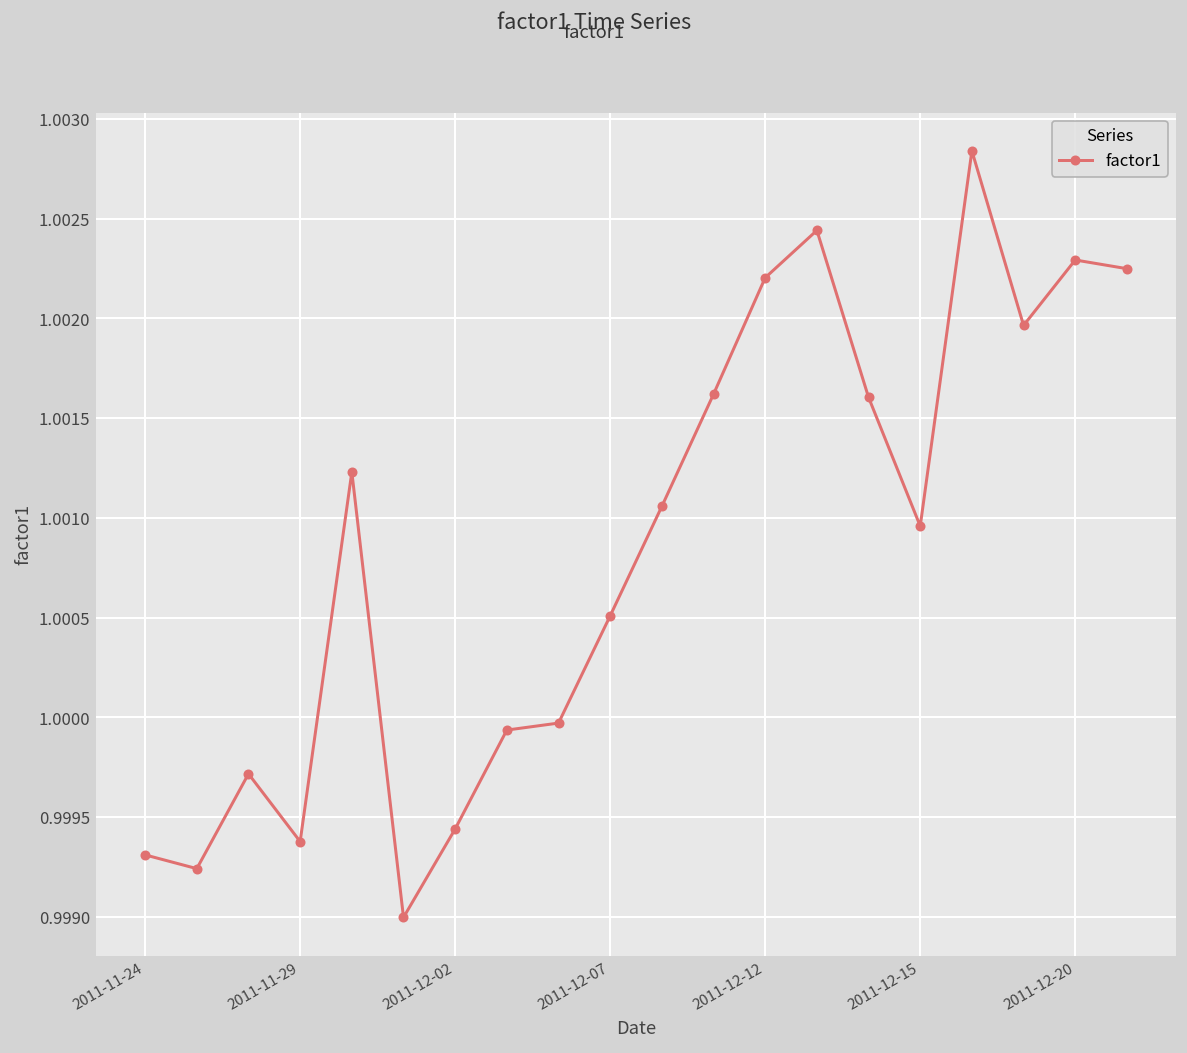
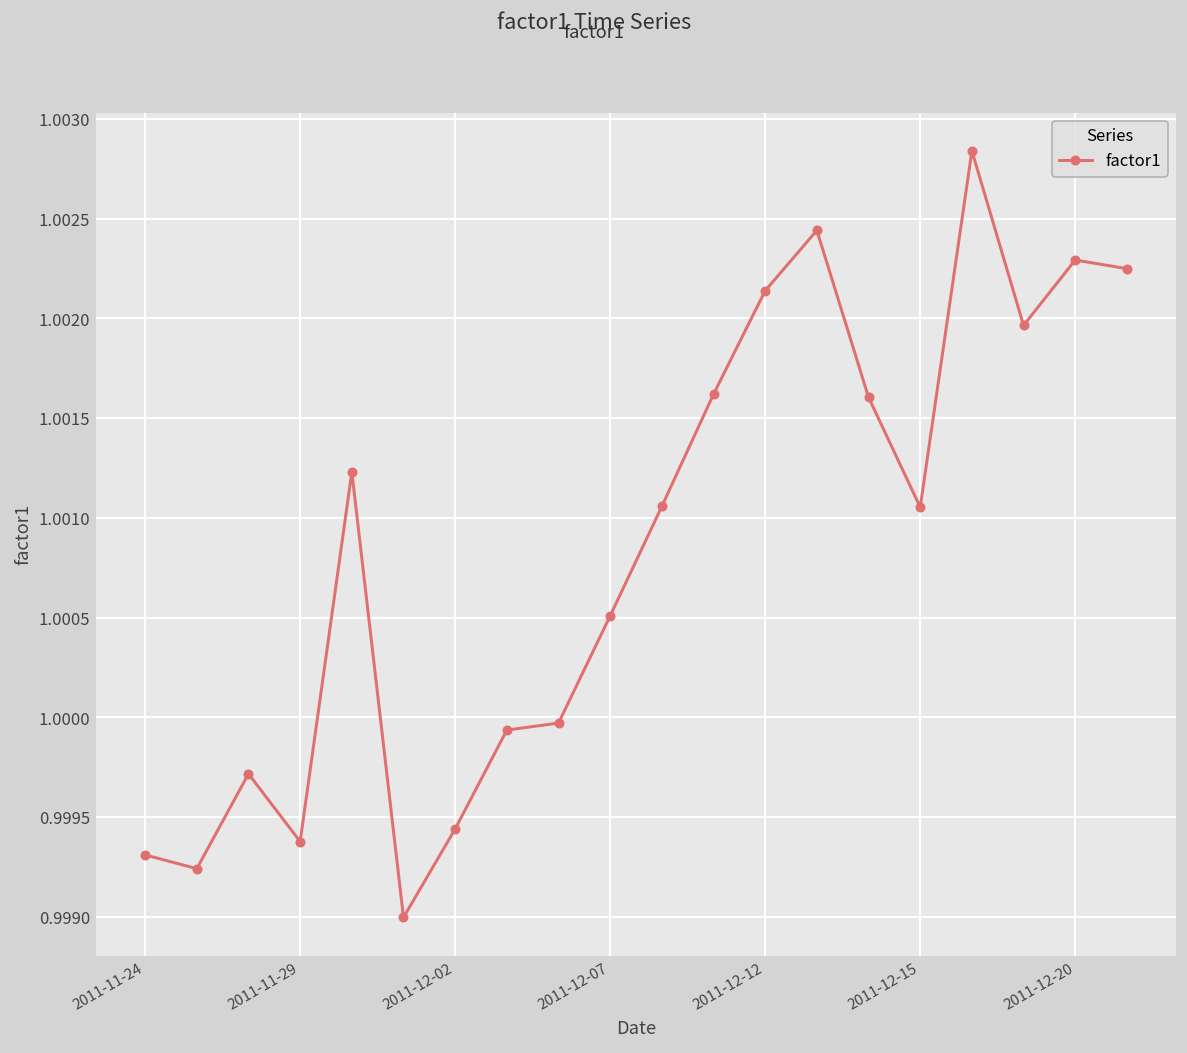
2011-12-12: 1.00220 -> 1.00214
2011-12-15: 1.00096 -> 1.00105
